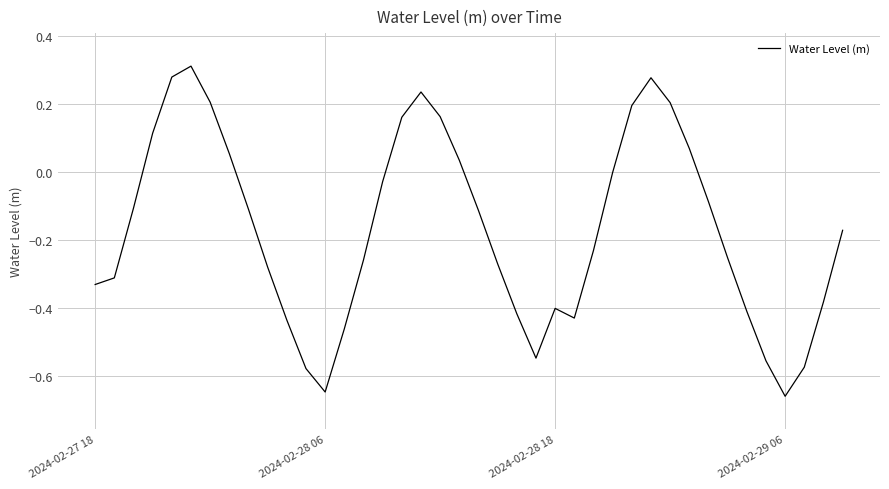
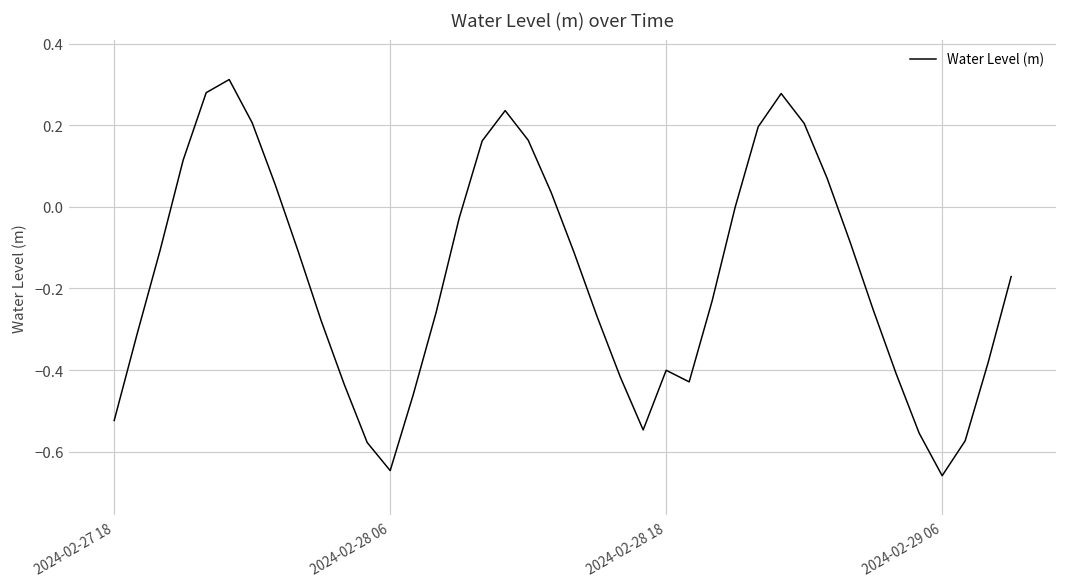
2024-02-27 18: -0.33 -> -0.52
